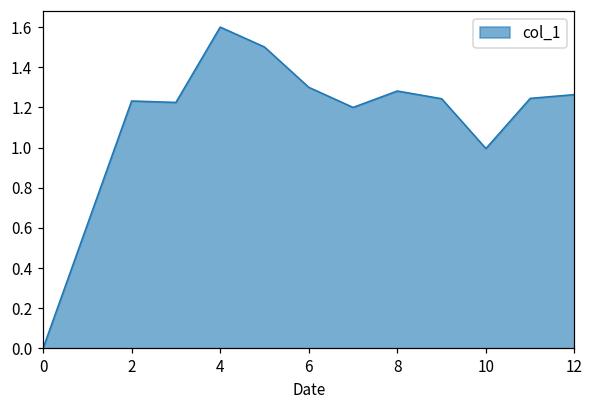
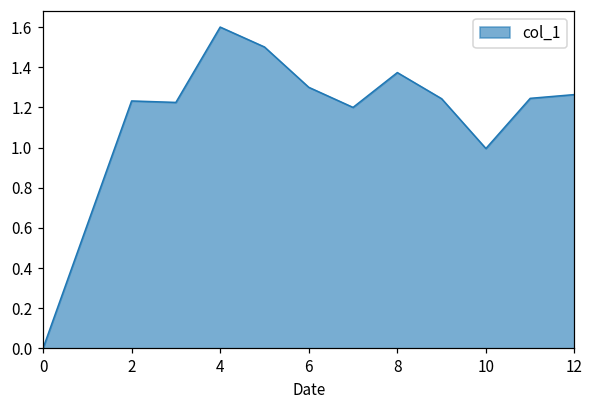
8: 1.28 -> 1.37
